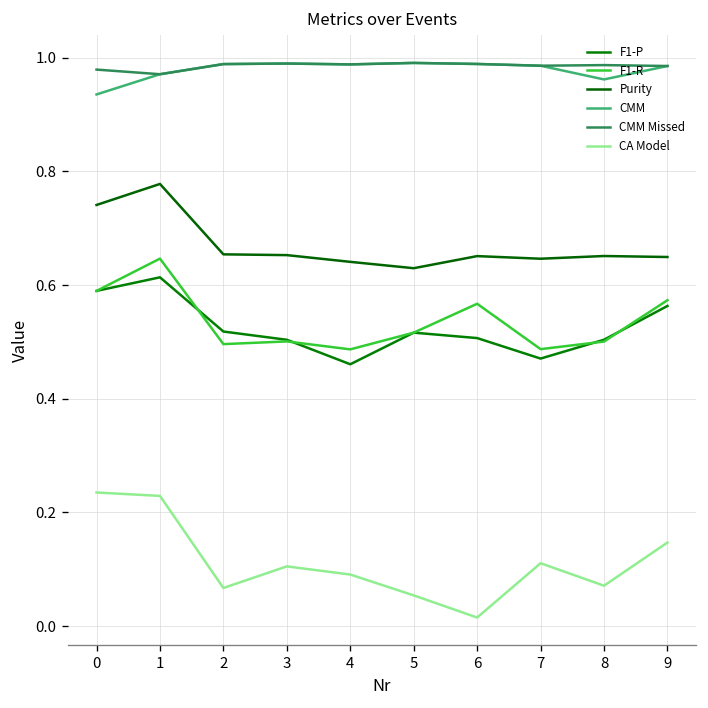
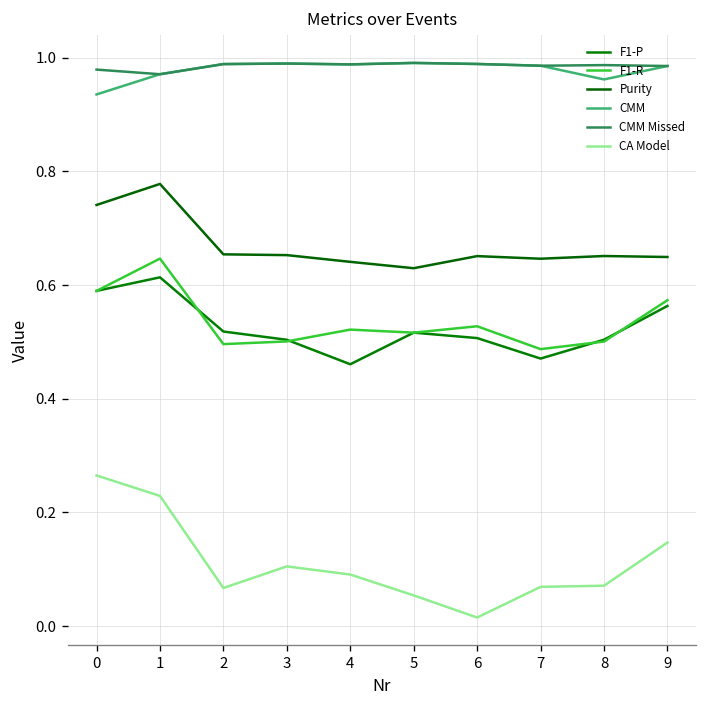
CA Model, 0: 0.24 -> 0.27
F1-R, 4: 0.49 -> 0.52
F1-R, 6: 0.57 -> 0.53
CA Model, 7: 0.11 -> 0.07
